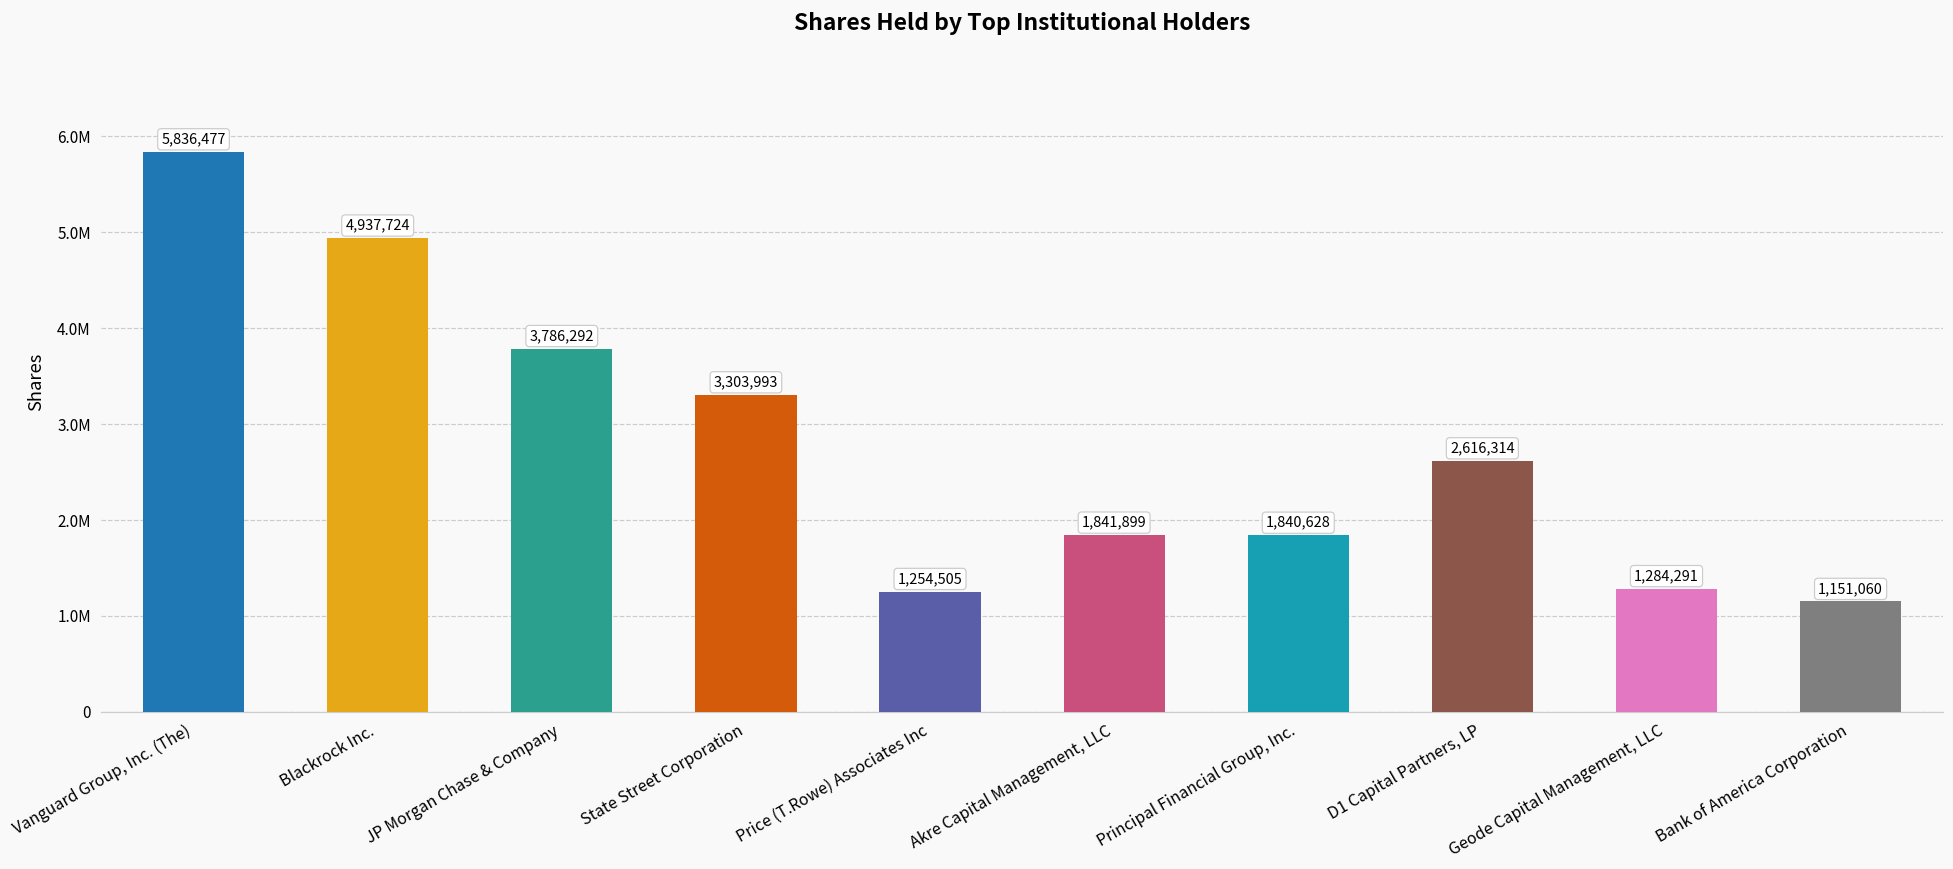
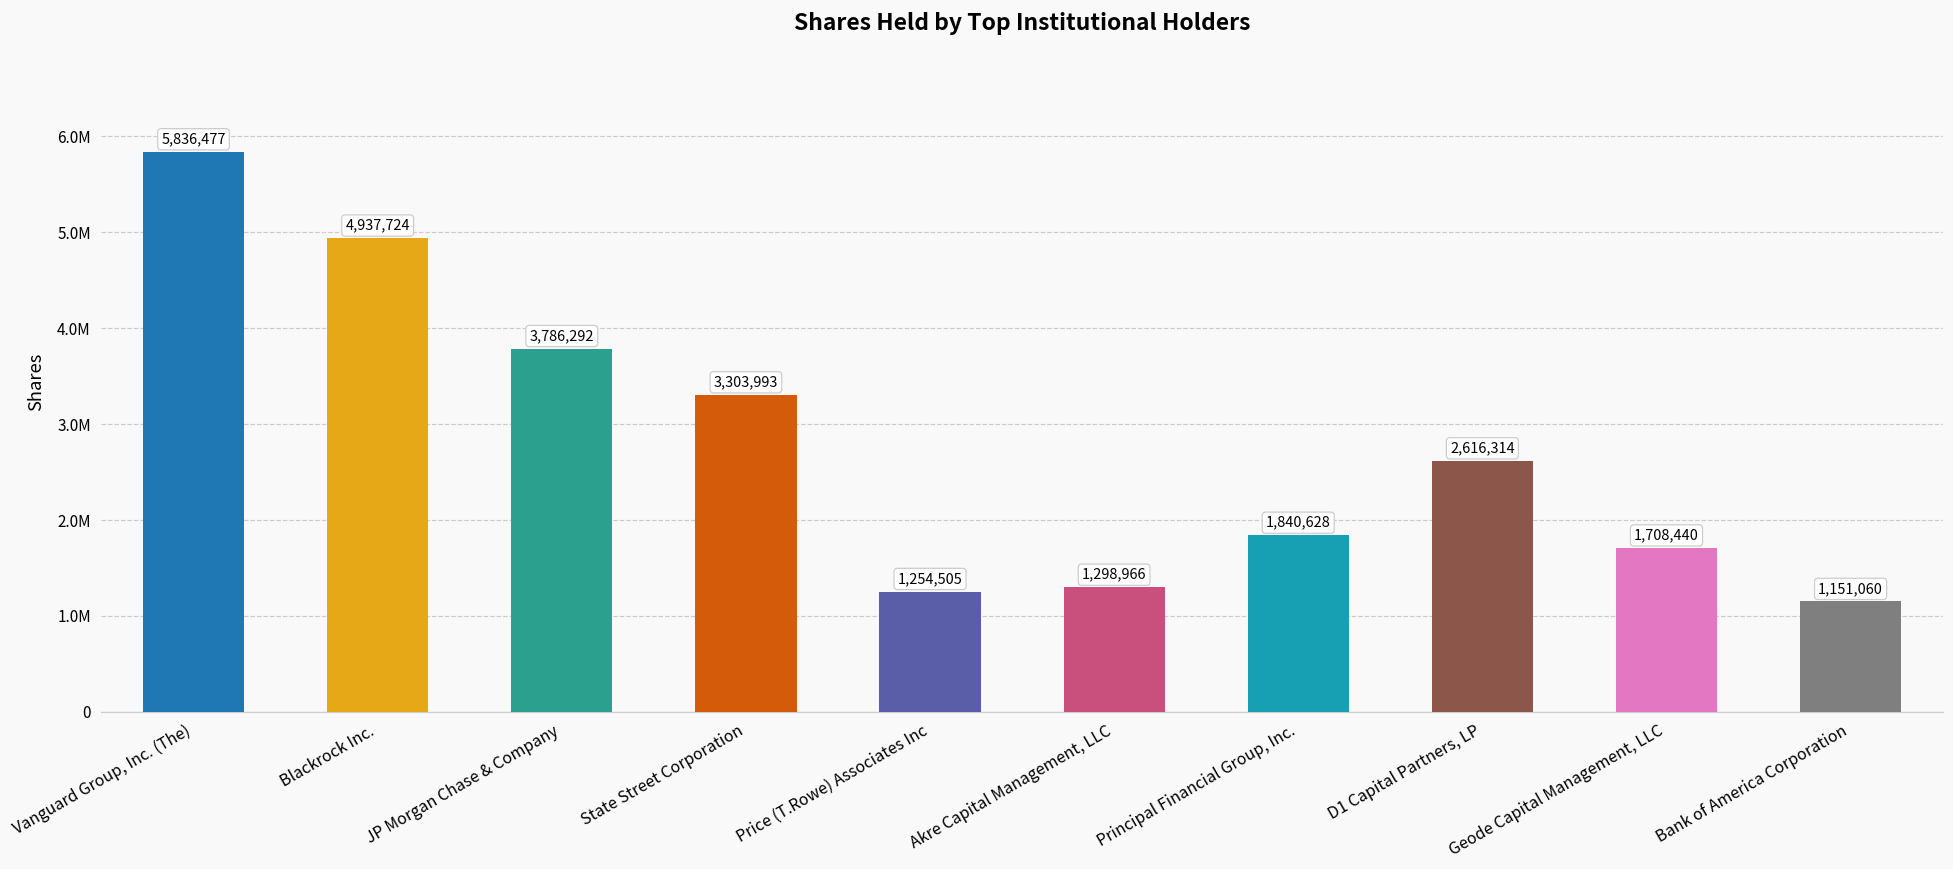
Akre Capital Management, LLC: 1,841,899 -> 1,298,966
Geode Capital Management, LLC: 1,284,291 -> 1,708,440
